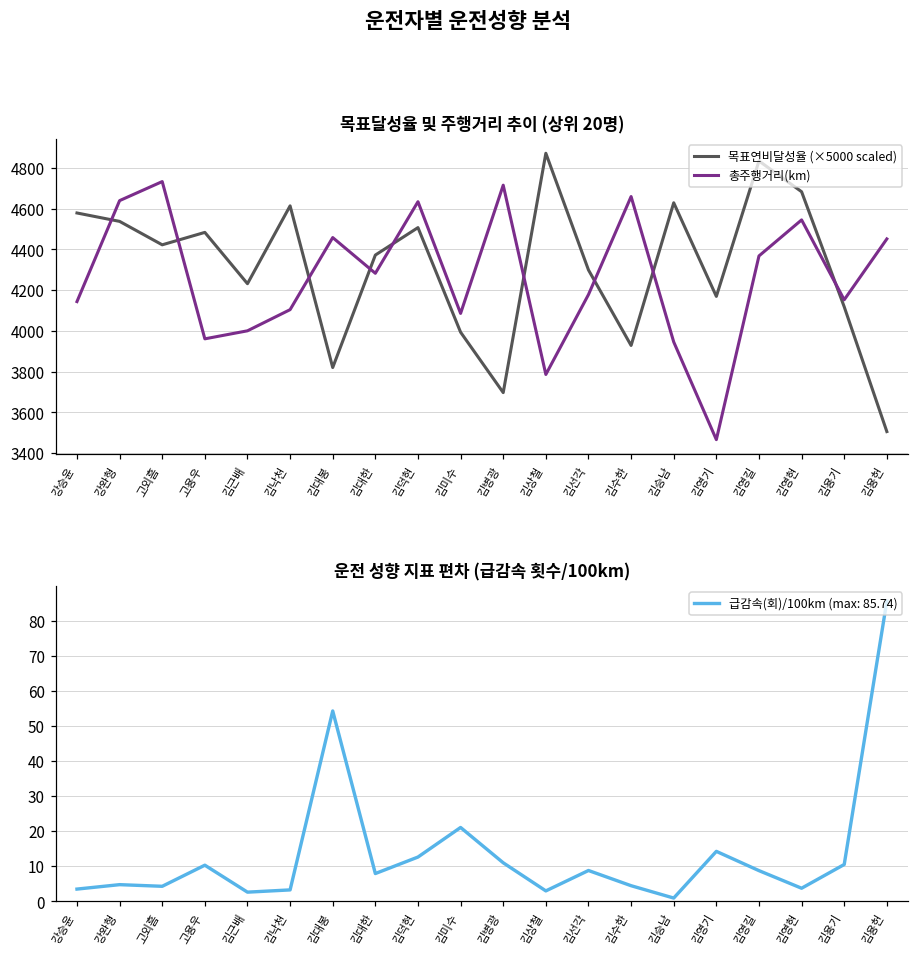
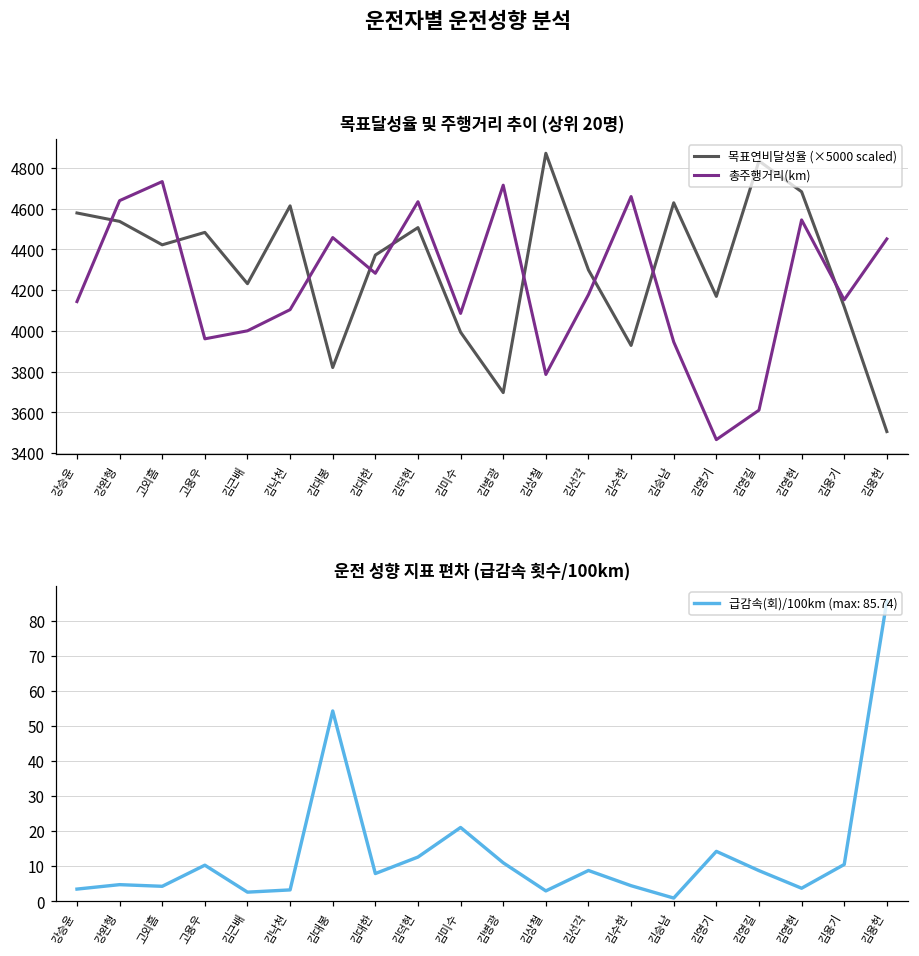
목표달성율 및 주행거리 추이 (상위 20명), 총주행거리(km), 김영길: 4370 -> 3610
